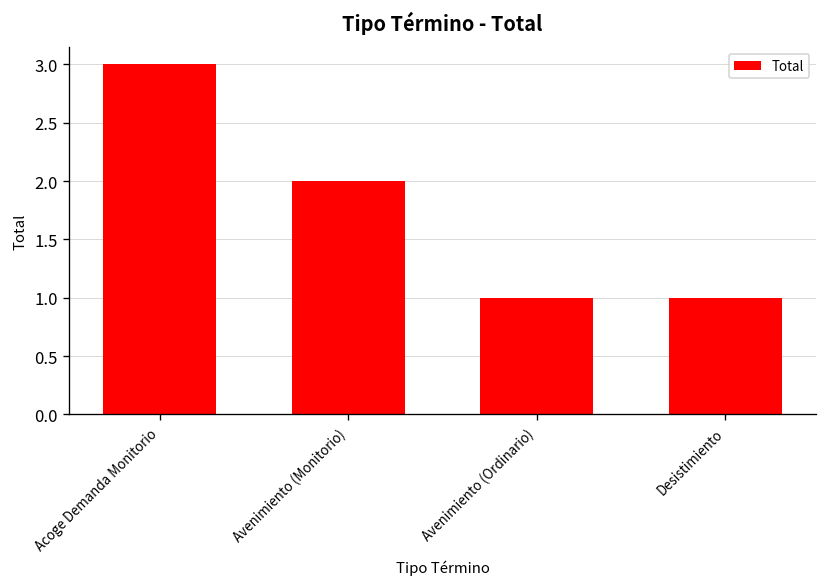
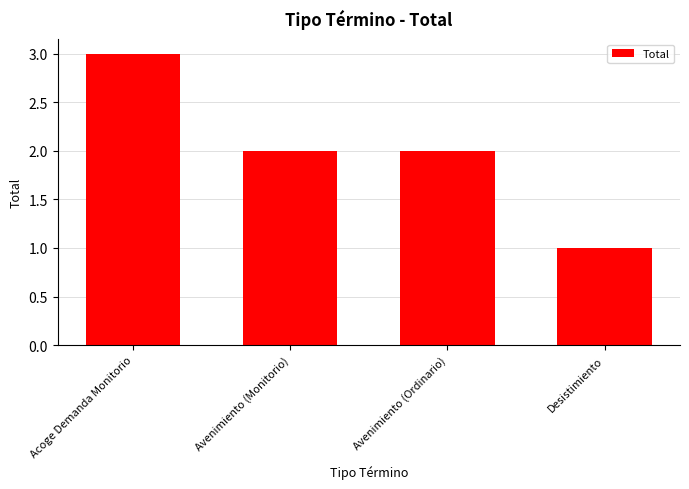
Avenimiento (Ordinario): 1 -> 2
